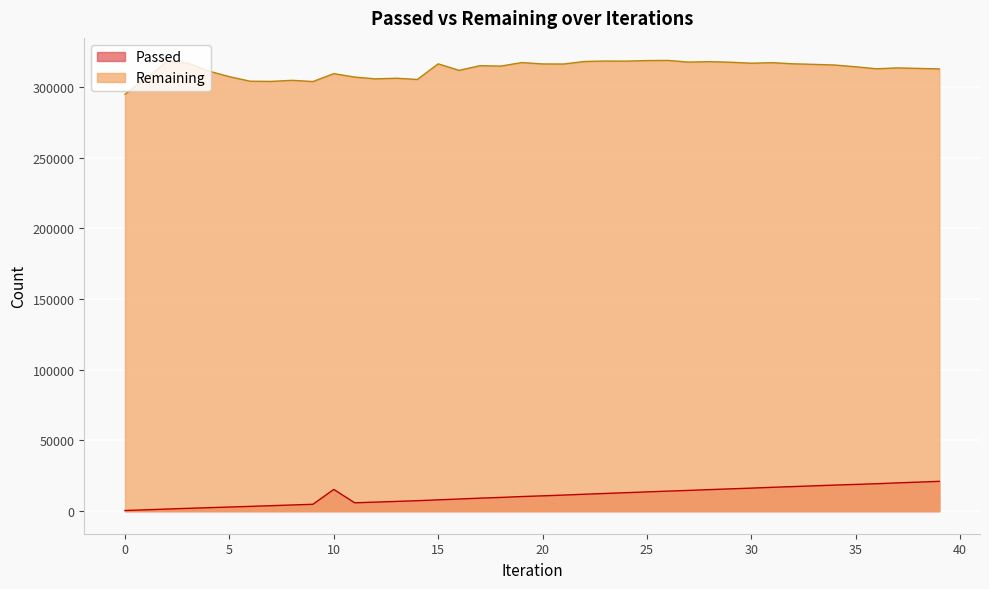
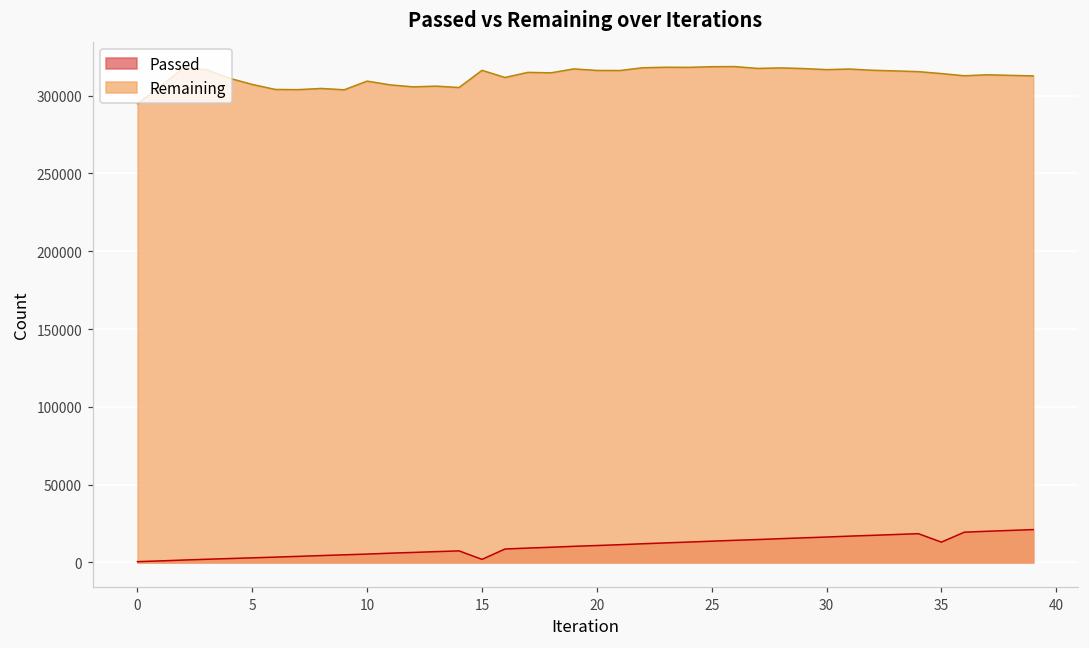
Passed, 10: 15000 -> 5000
Passed, 15: 8000 -> 2000
Passed, 35: 19000 -> 13000
